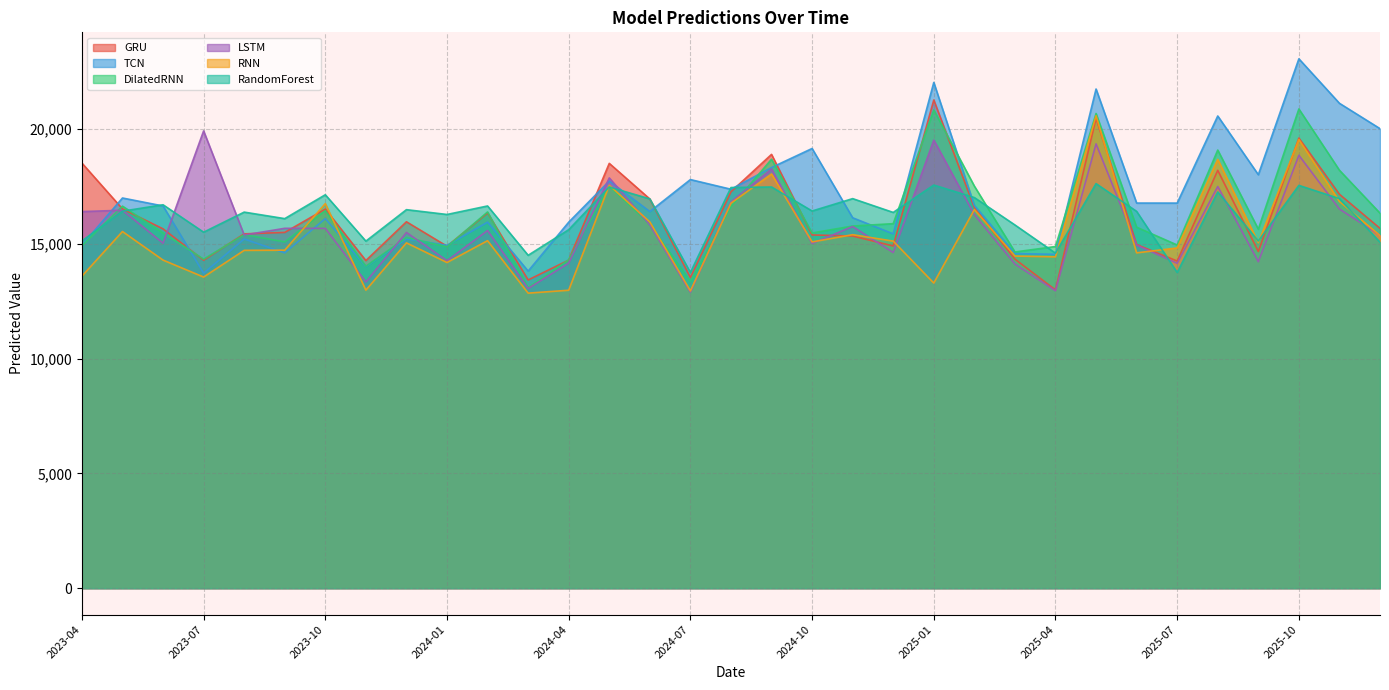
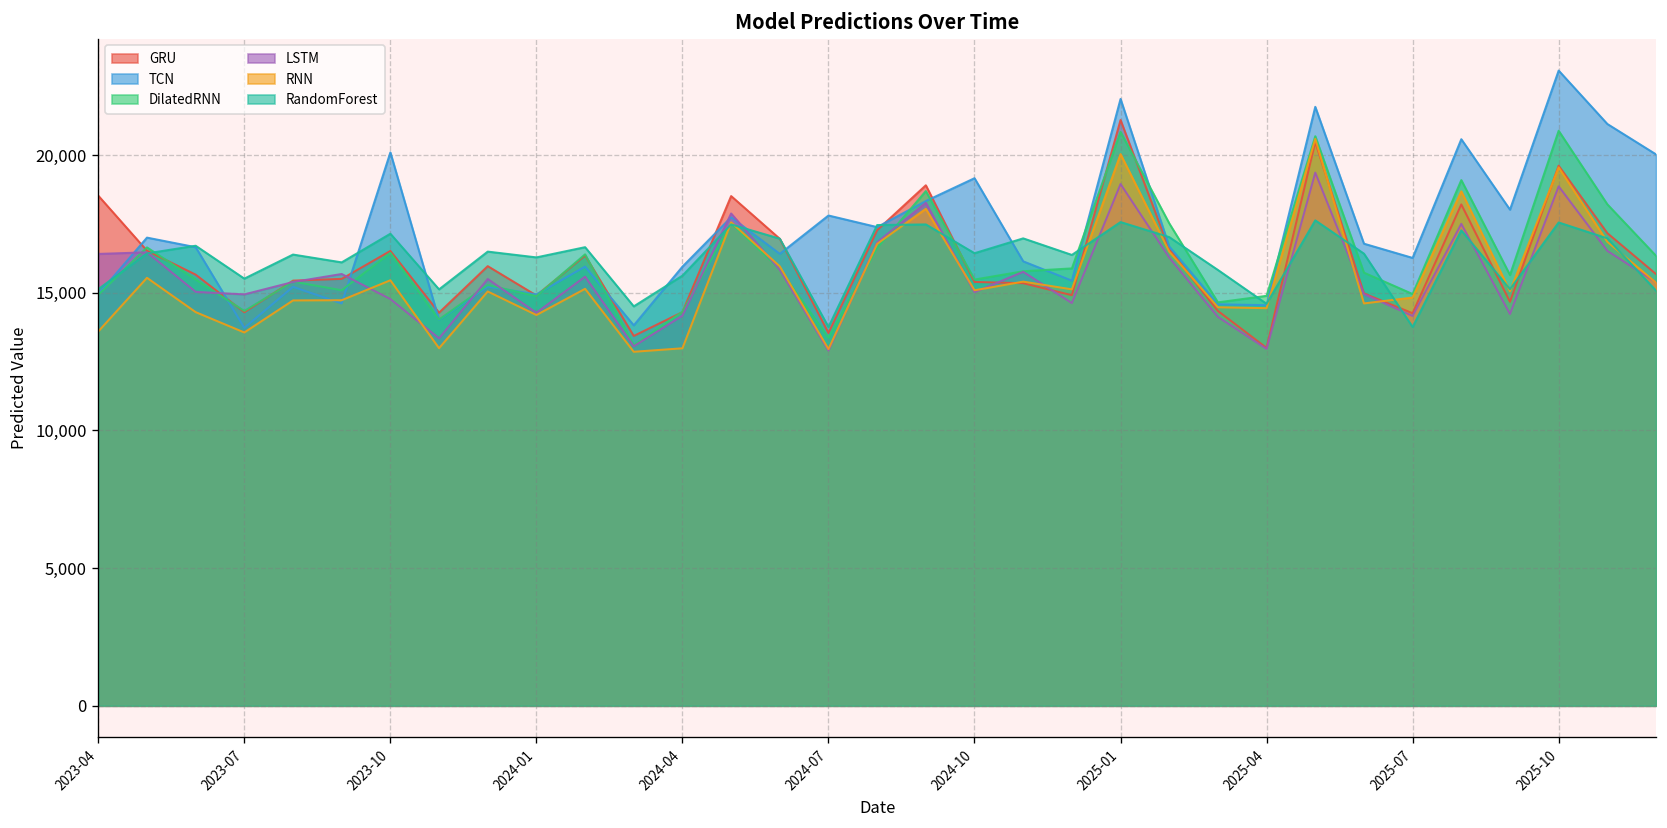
LSTM, 2023-07: 19,900 -> 14,900
TCN, 2023-10: 16,100 -> 20,100
LSTM, 2023-10: 15,700 -> 14,800
RNN, 2023-10: 16,800 -> 15,500
LSTM, 2025-01: 19,500 -> 18,900
RNN, 2025-01: 13,300 -> 20,000
TCN, 2025-07: 16,800 -> 16,300
